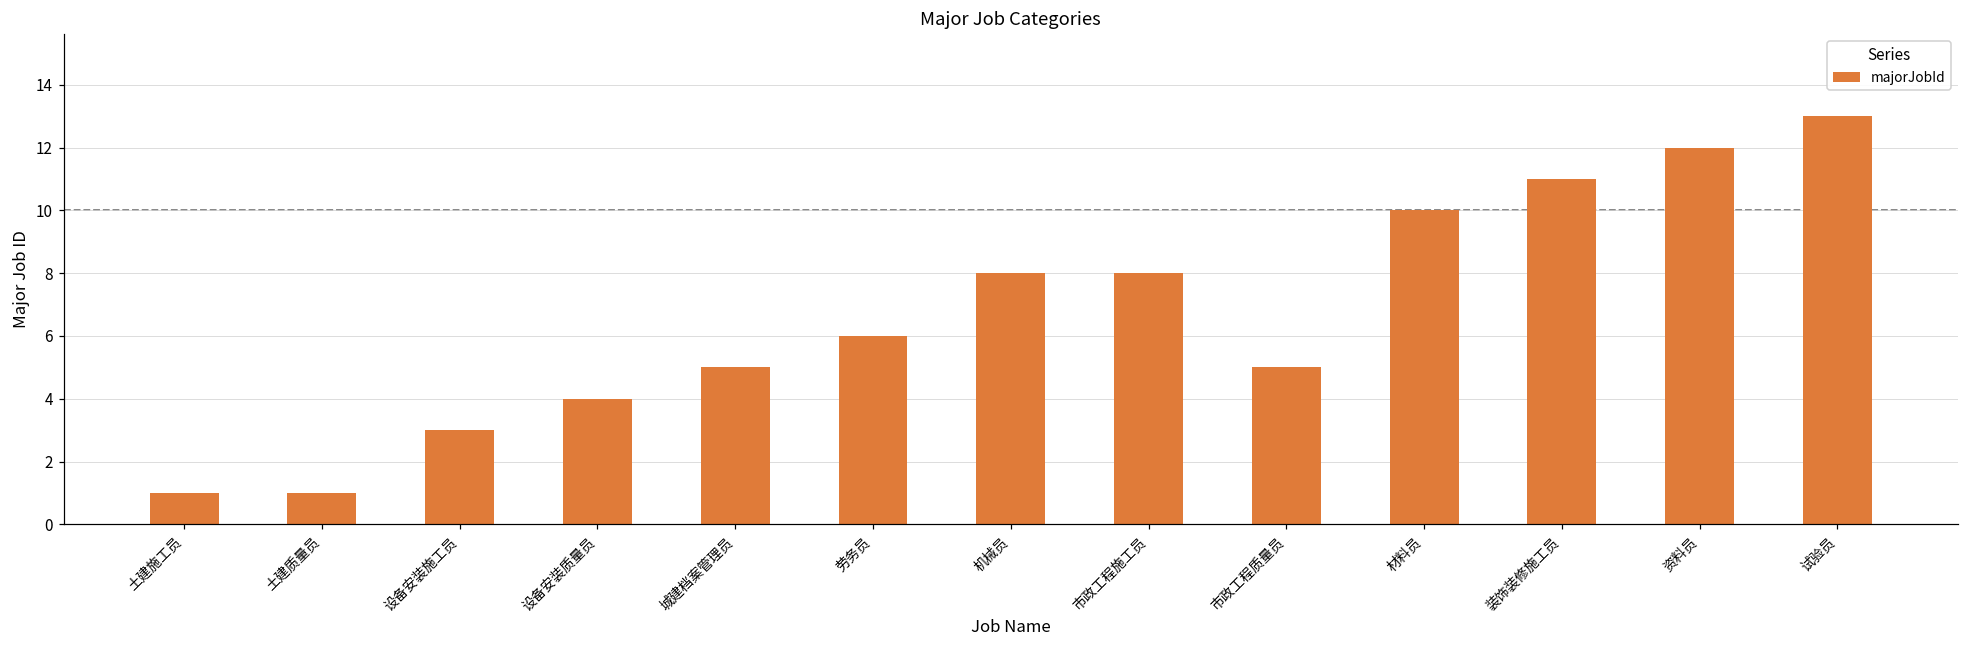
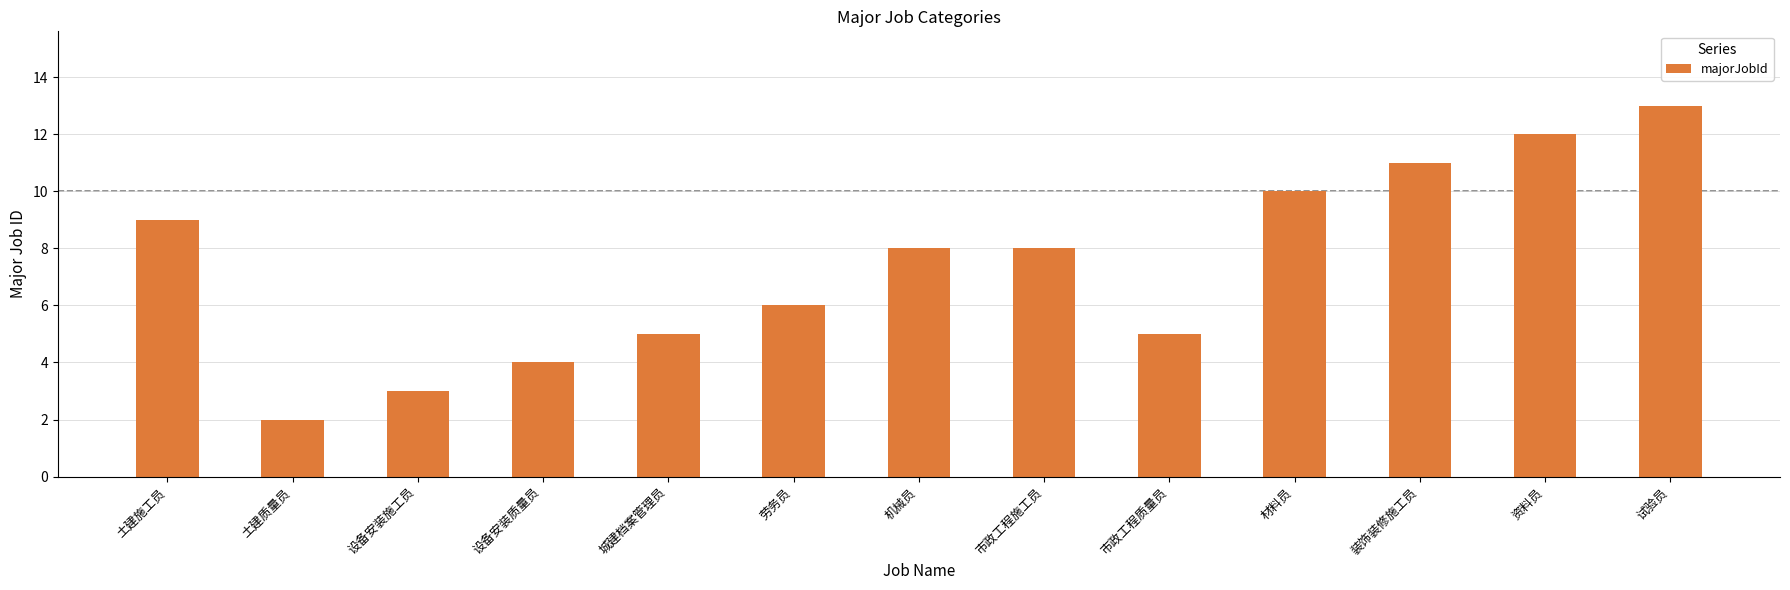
土建施工员: 1 -> 9
土建质量员: 1 -> 2
